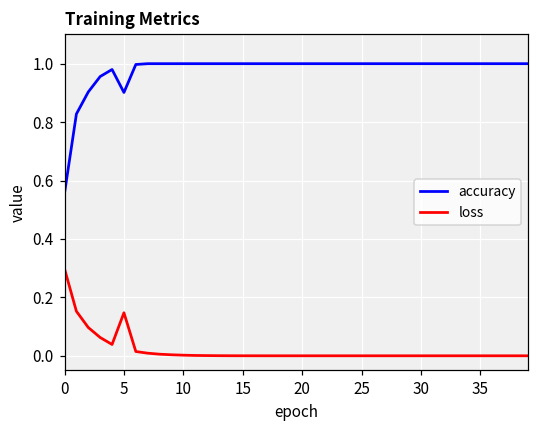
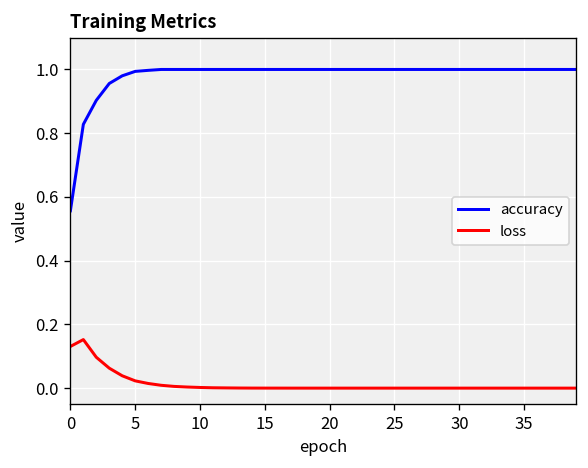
loss, 0: 0.30 -> 0.13
accuracy, 5: 0.90 -> 0.99
loss, 5: 0.15 -> 0.02
